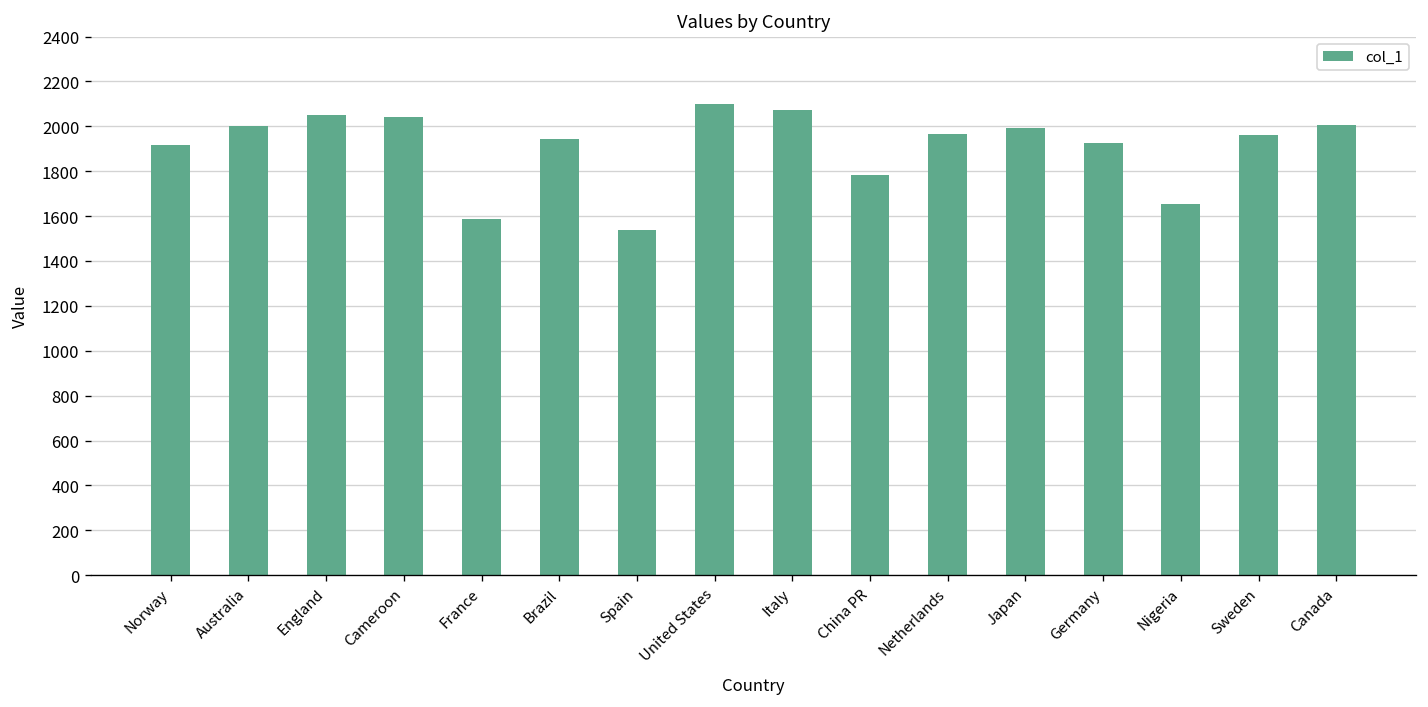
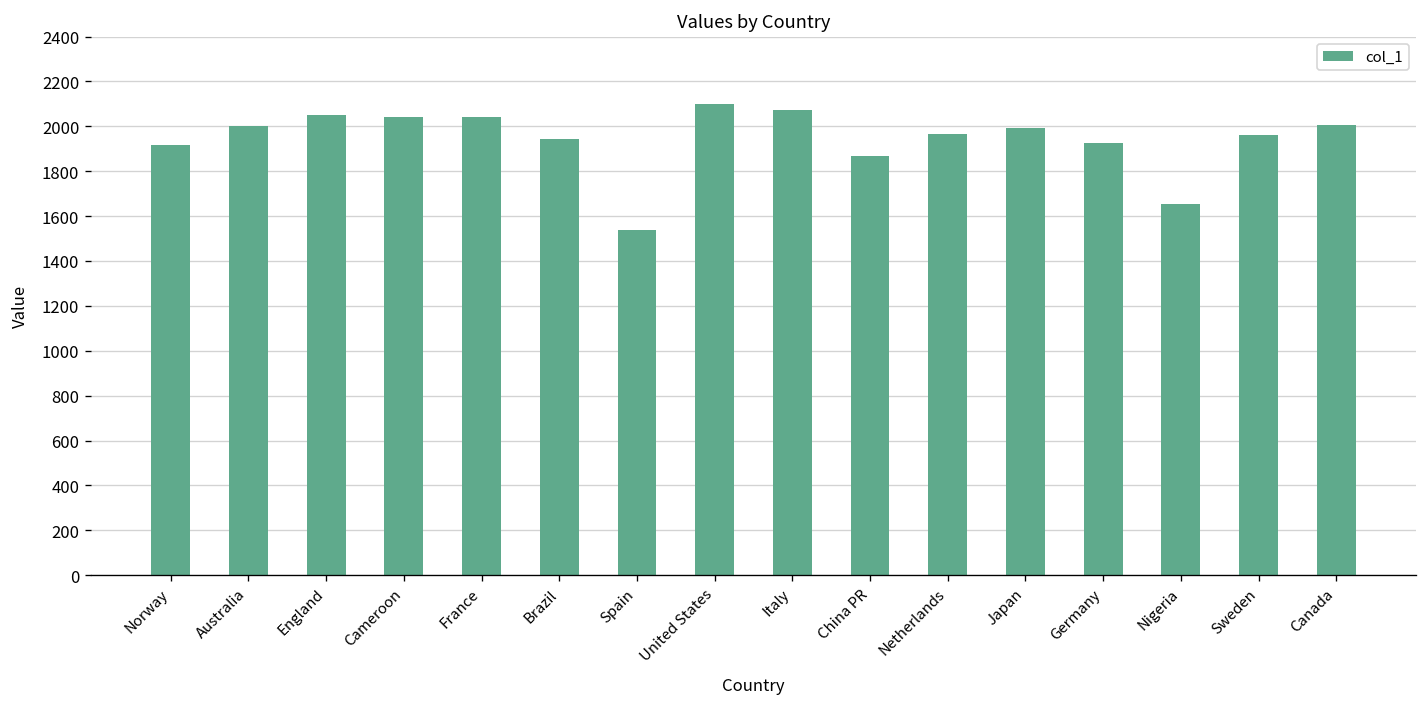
France: 1590 -> 2040
China PR: 1780 -> 1870
